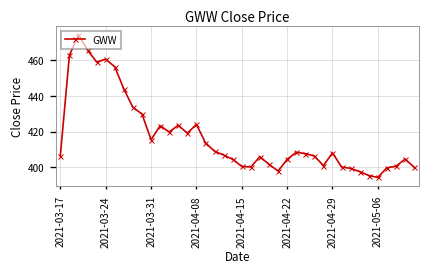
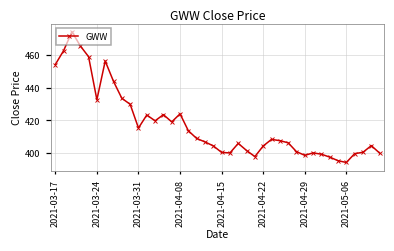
2021-03-17: 407 -> 454
2021-03-24: 461 -> 433
2021-04-29: 408 -> 399
